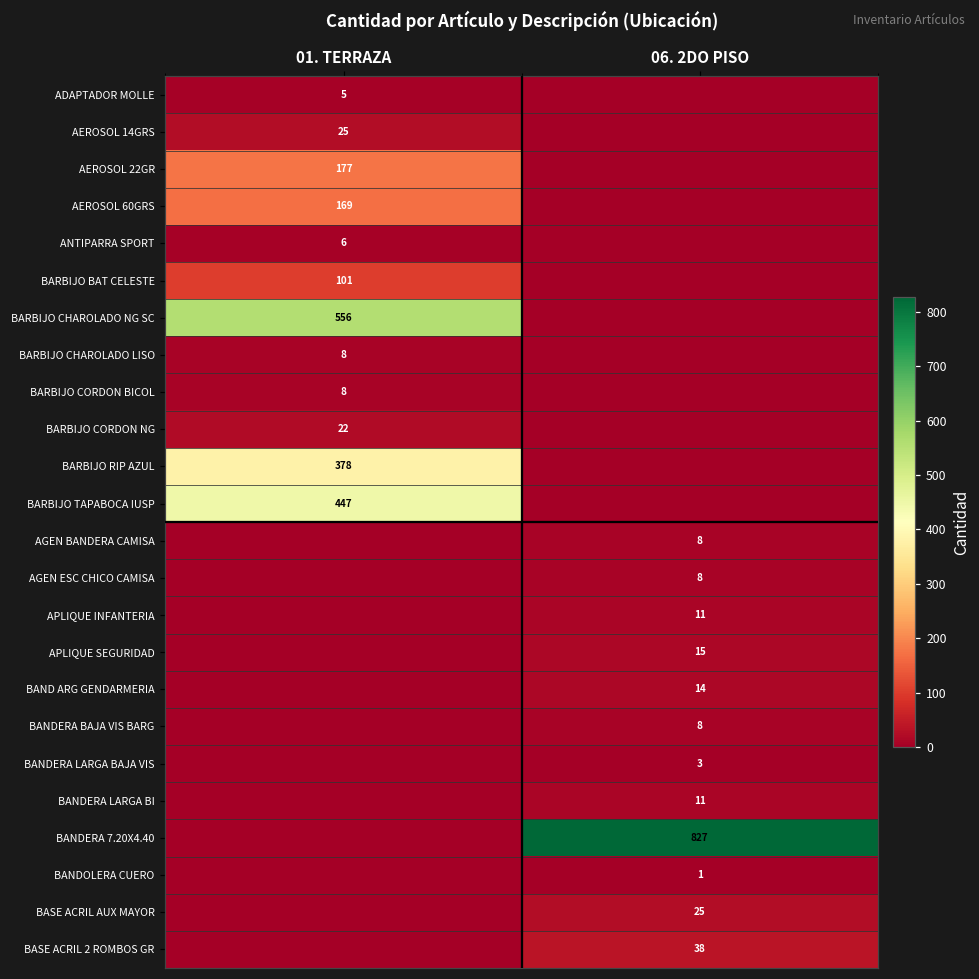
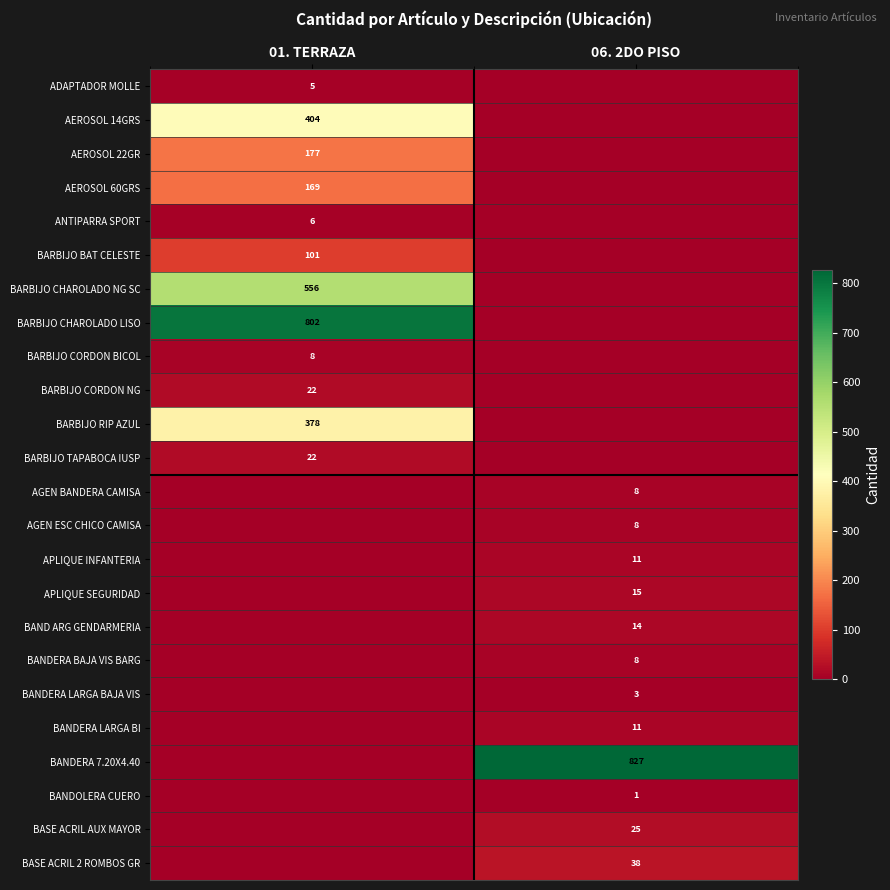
AEROSOL 14GRS, 01. TERRAZA: 25 -> 404
BARBIJO CHAROLADO LISO, 01. TERRAZA: 8 -> 802
BARBIJO TAPABOCA IUSP, 01. TERRAZA: 447 -> 22
